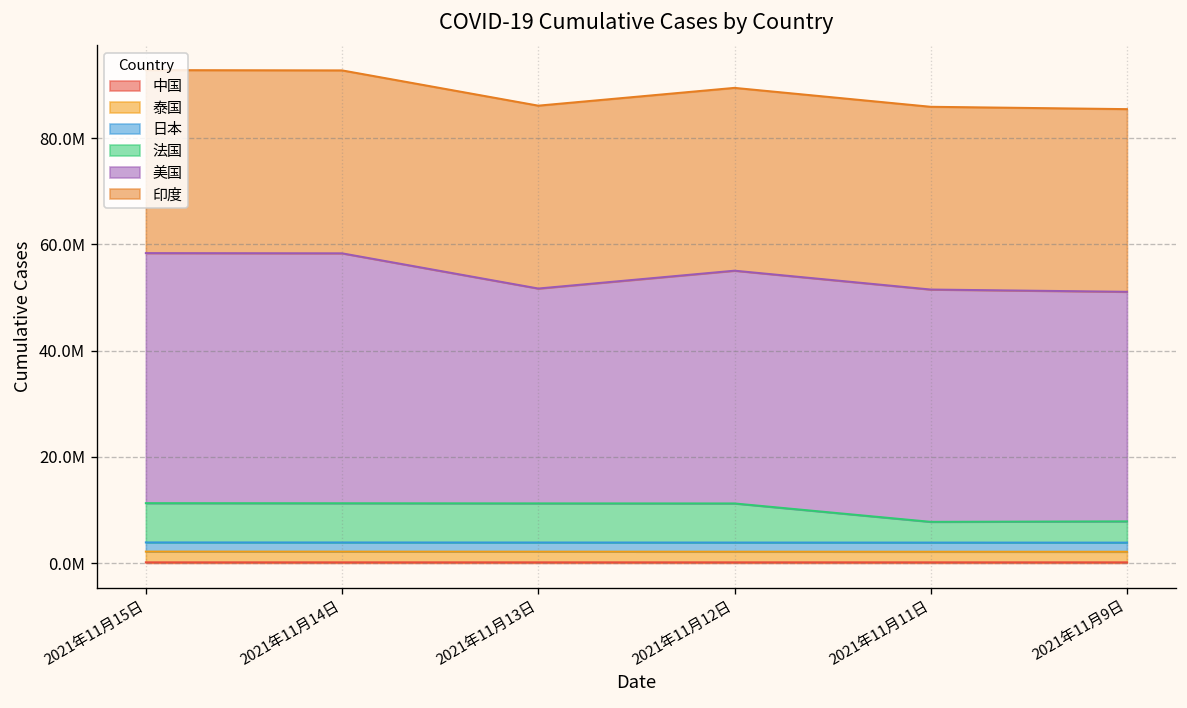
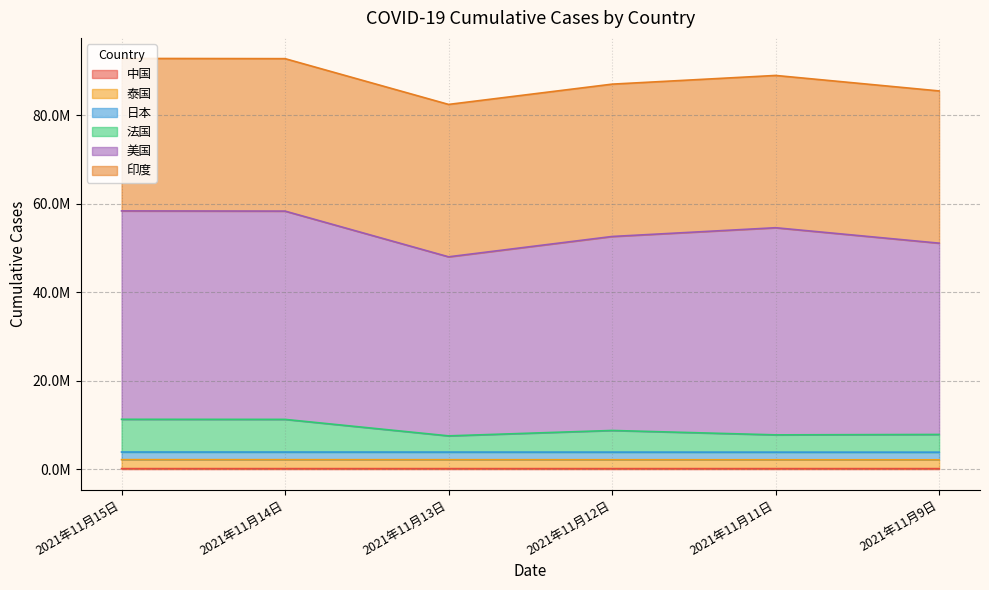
法国, 2021年11月13日: 7000000 -> 4000000
法国, 2021年11月12日: 7000000 -> 5000000
美国, 2021年11月11日: 44000000 -> 47000000
